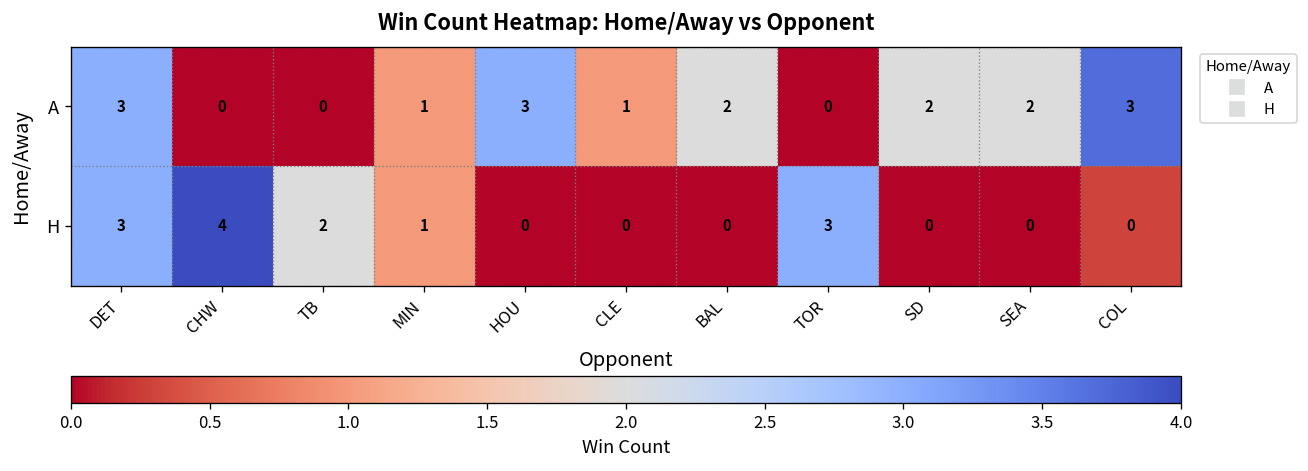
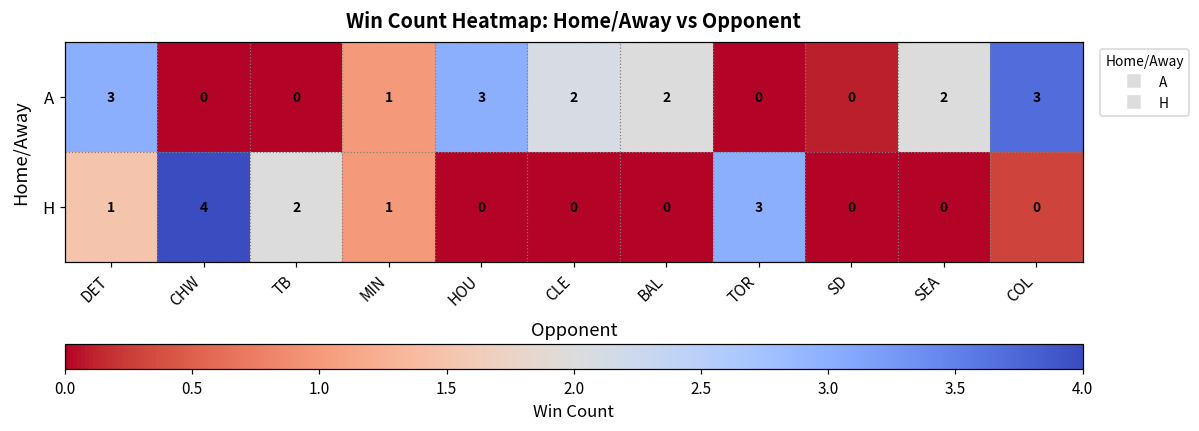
A, CLE: 1 -> 2
A, SD: 2 -> 0
H, DET: 3 -> 1
